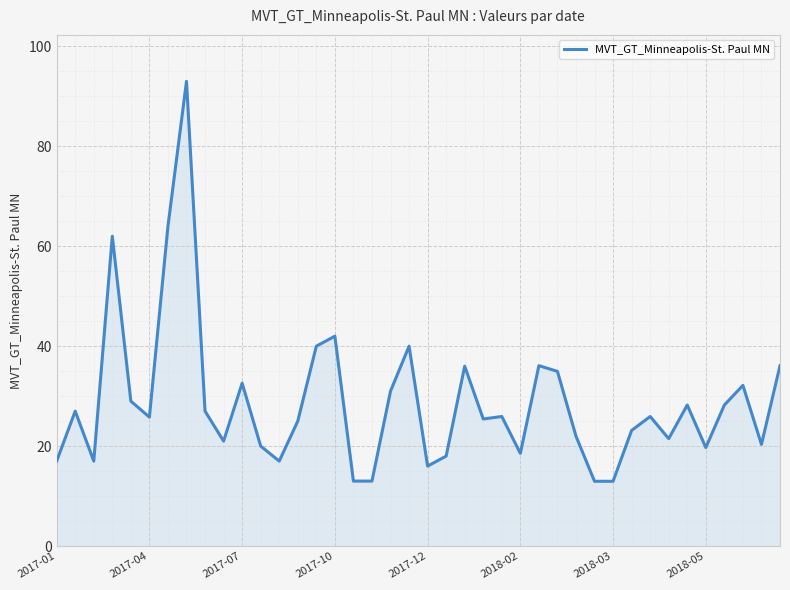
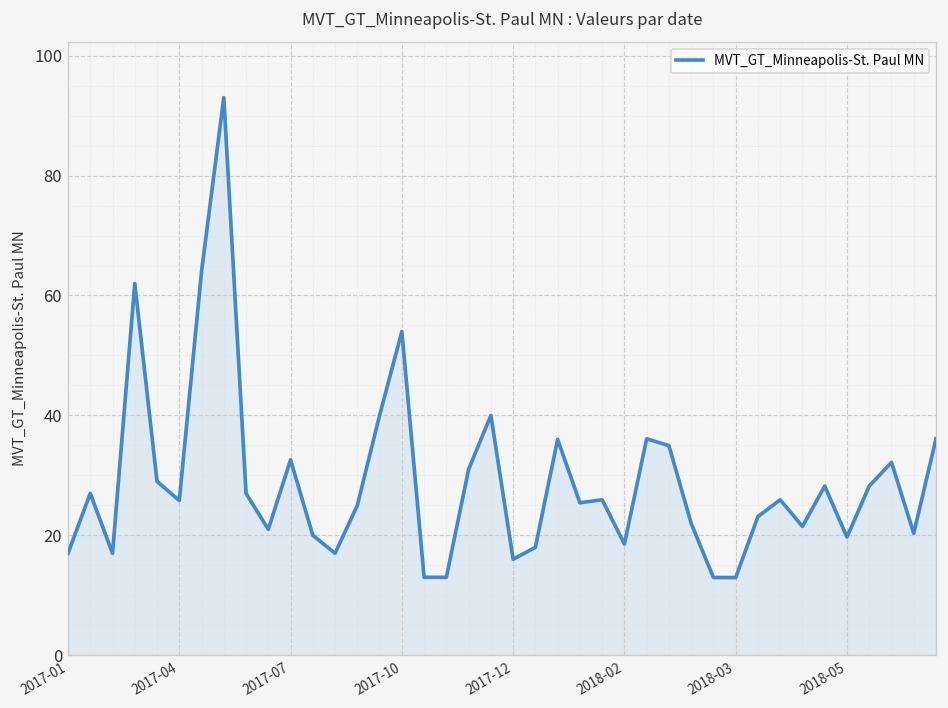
2017-10: 42 -> 54
